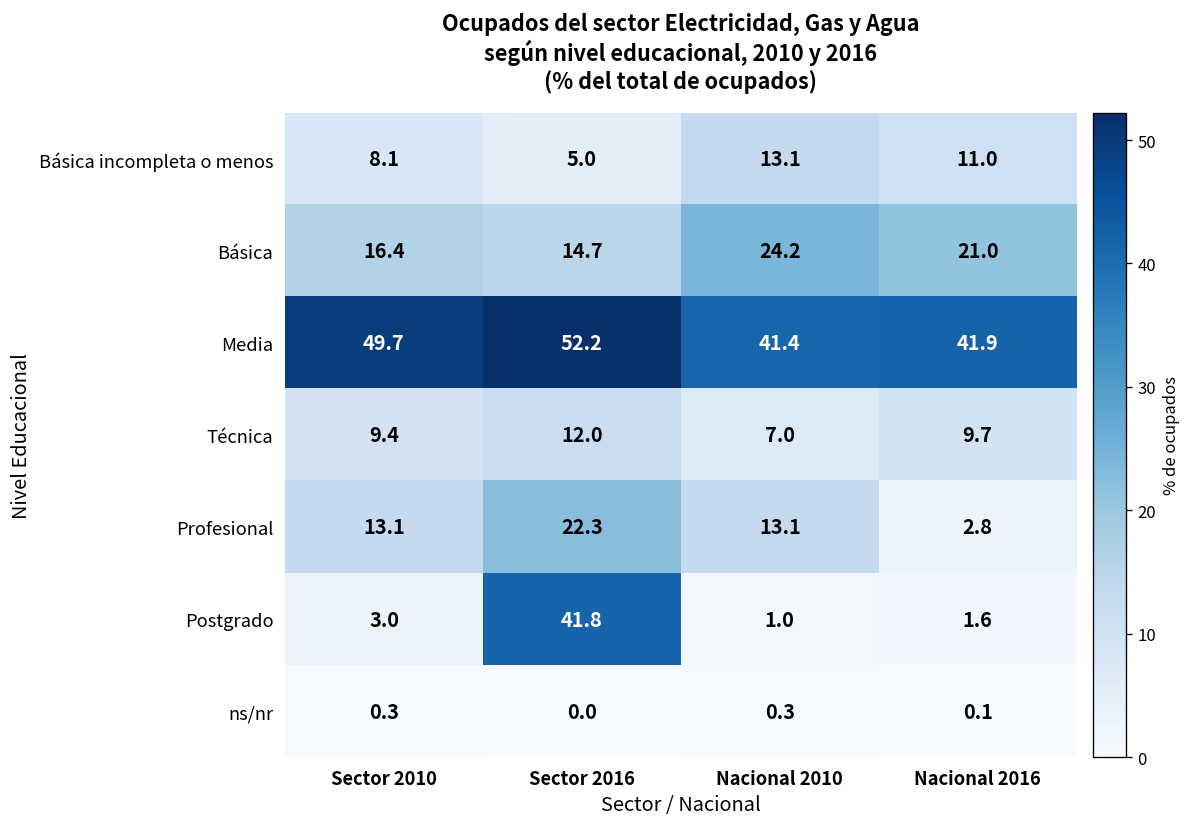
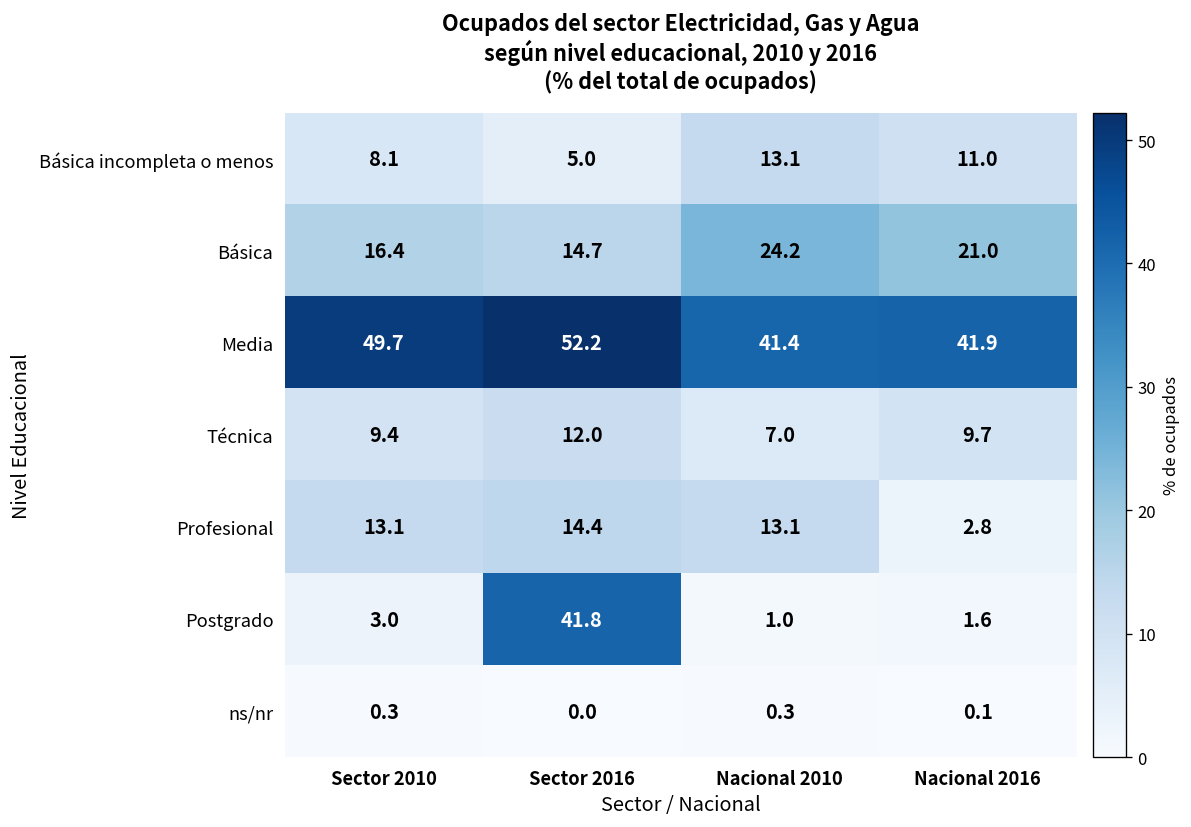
Profesional, Sector 2016: 22.3 -> 14.4
